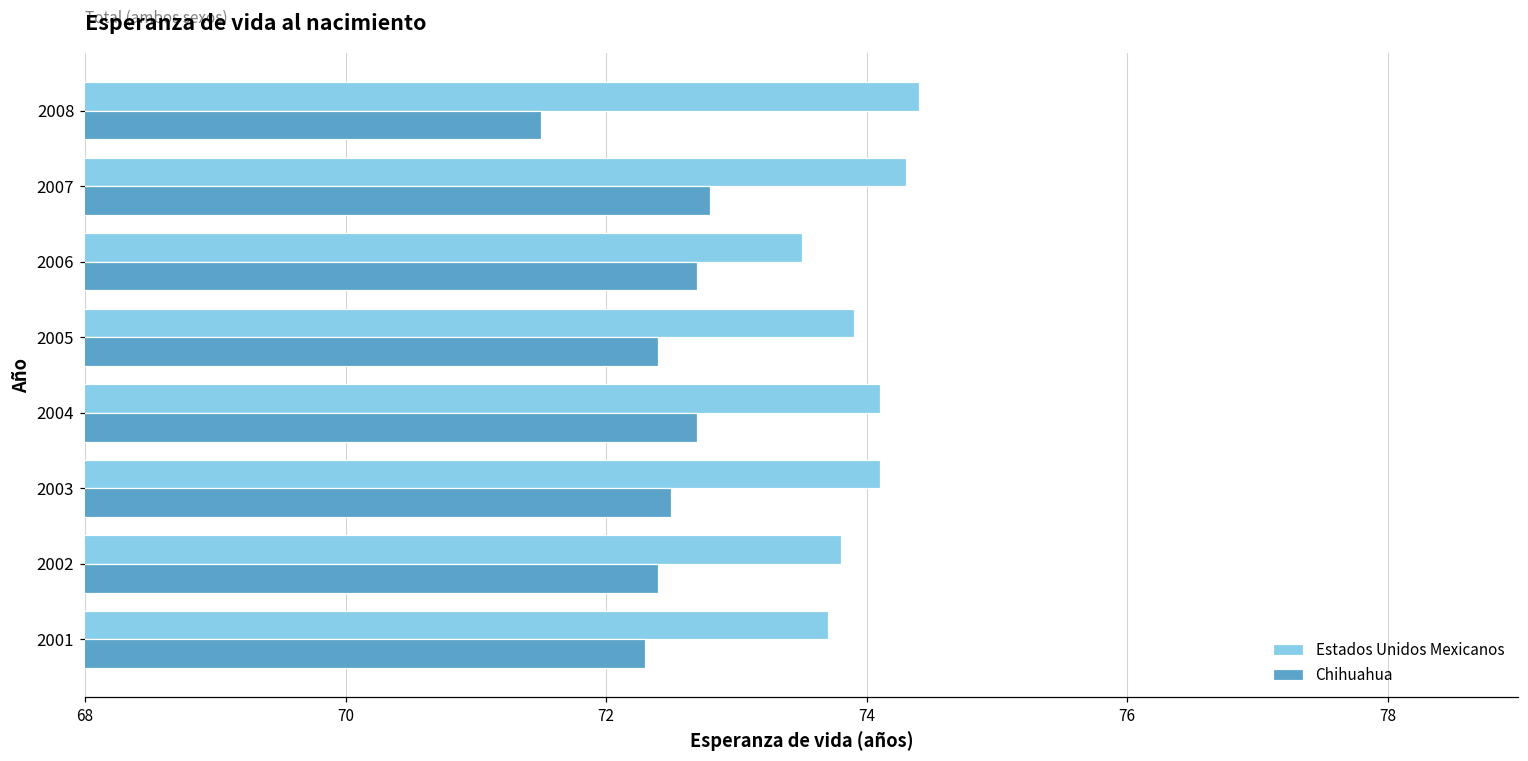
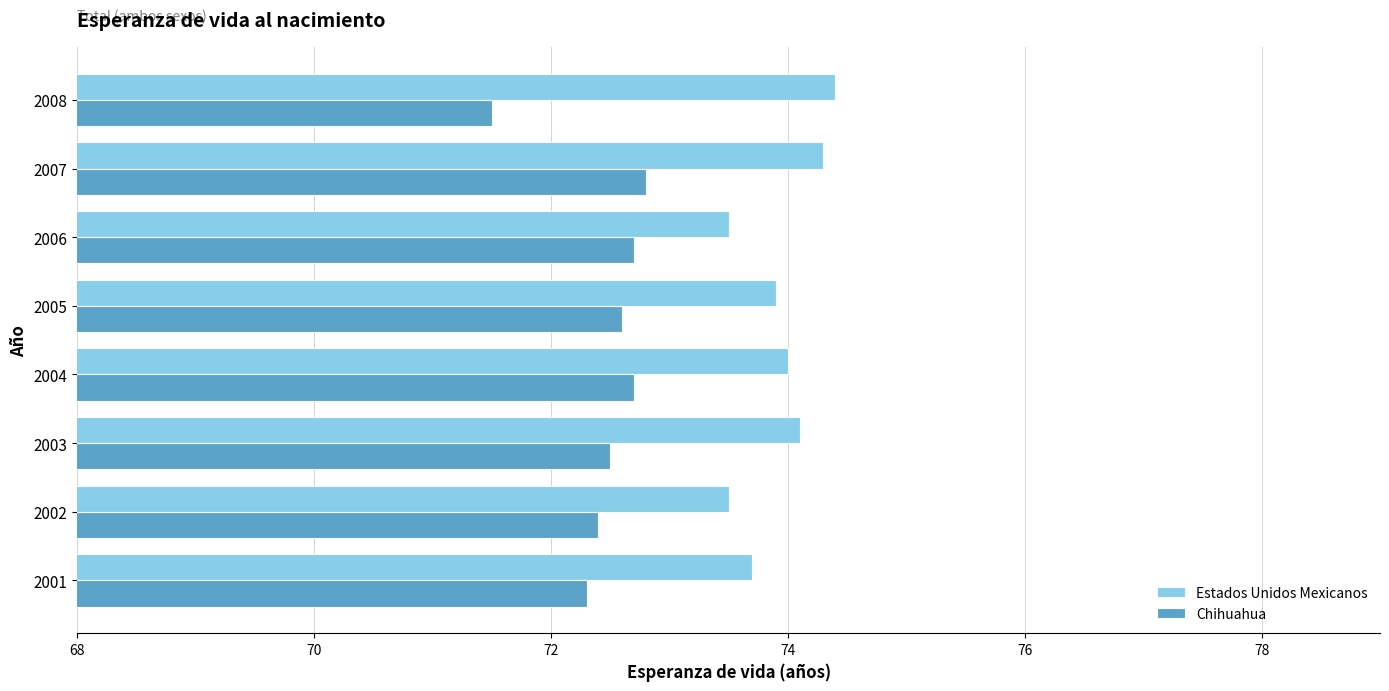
Chihuahua, 2005: 72.4 -> 72.6
Estados Unidos Mexicanos, 2004: 74.1 -> 74.0
Estados Unidos Mexicanos, 2002: 73.8 -> 73.5
